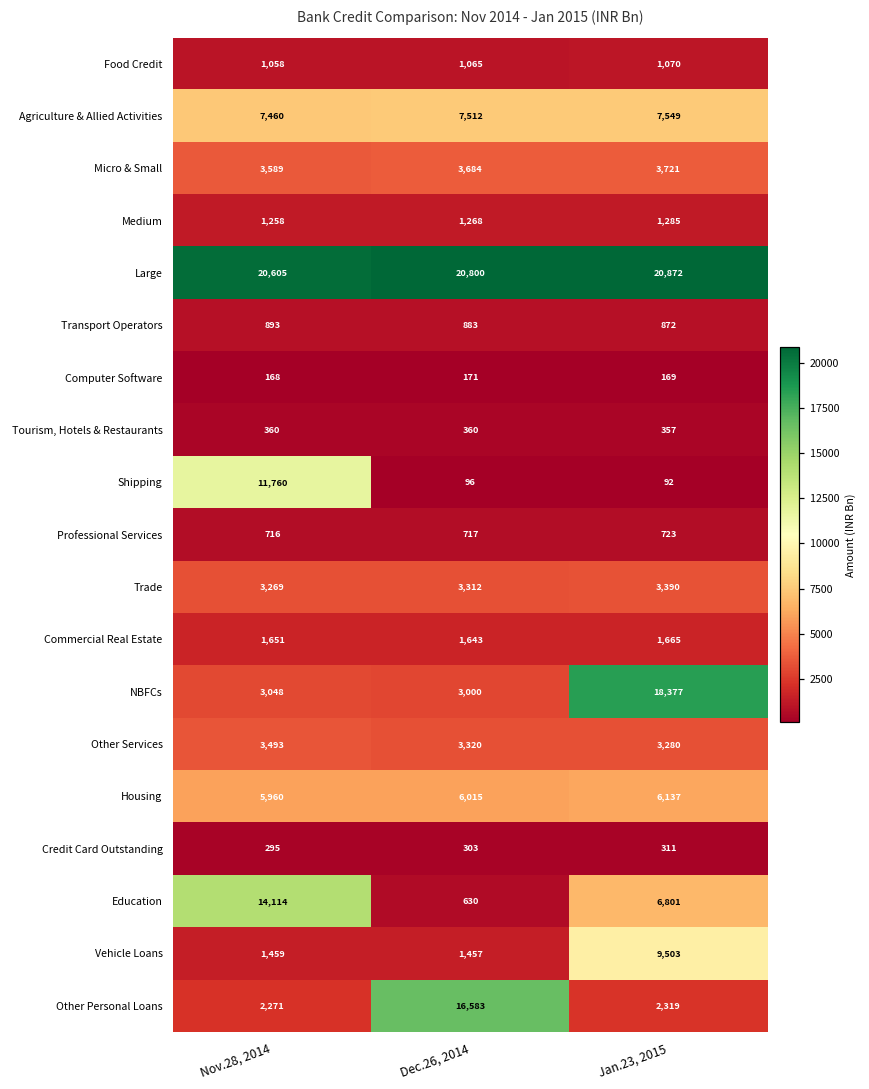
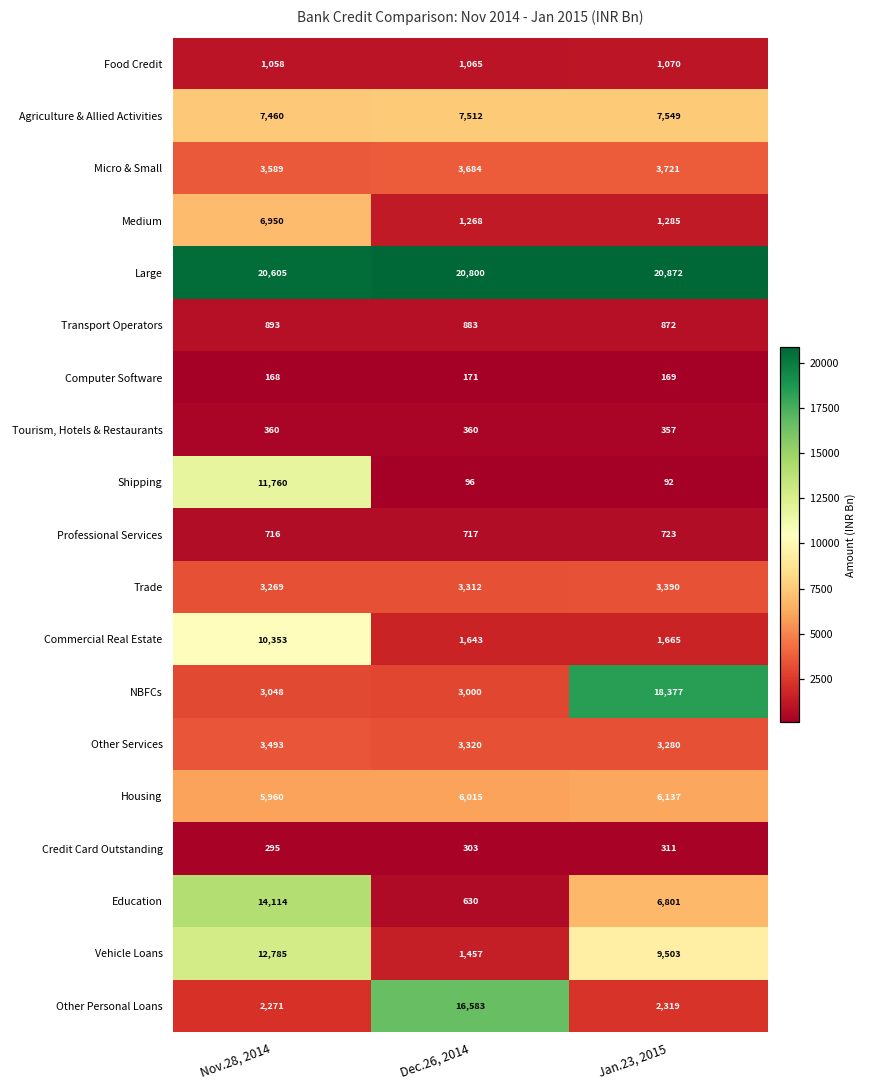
Medium, Nov.28, 2014: 1,258 -> 6,950
Commercial Real Estate, Nov.28, 2014: 1,651 -> 10,353
Vehicle Loans, Nov.28, 2014: 1,459 -> 12,785
